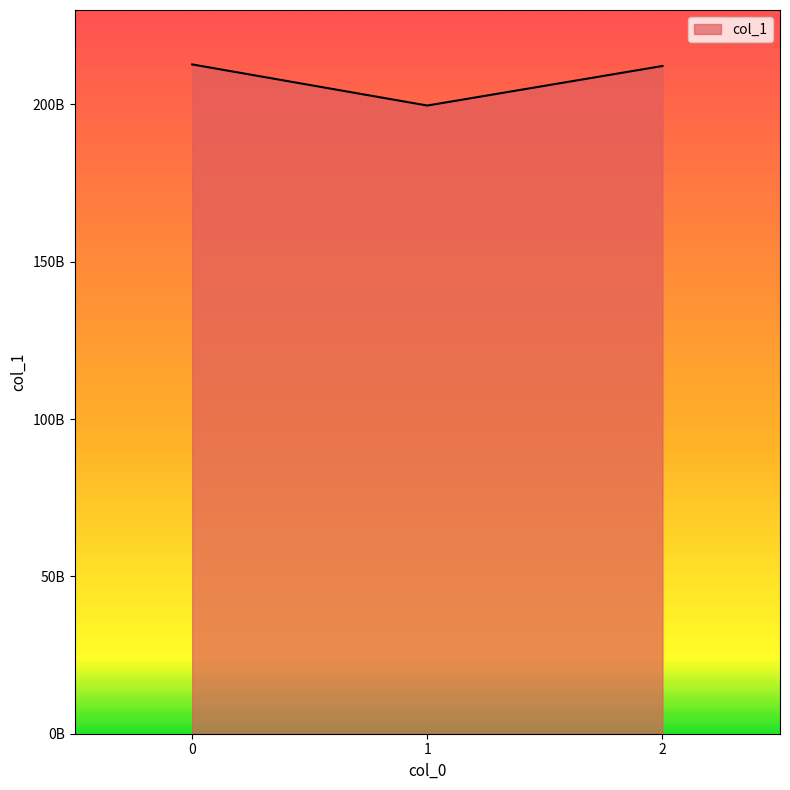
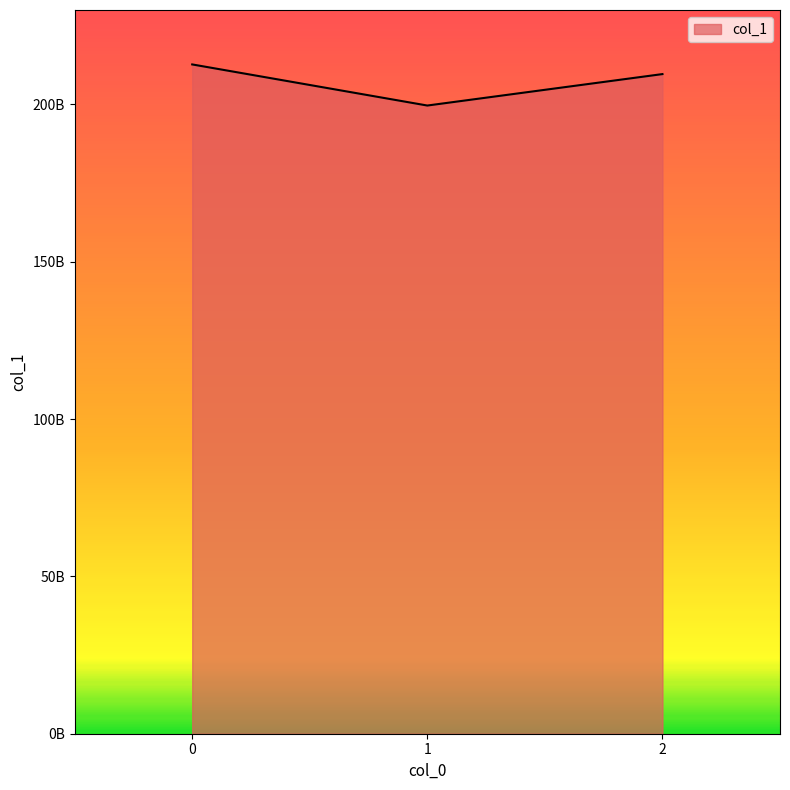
2: 212000000000 -> 210000000000
